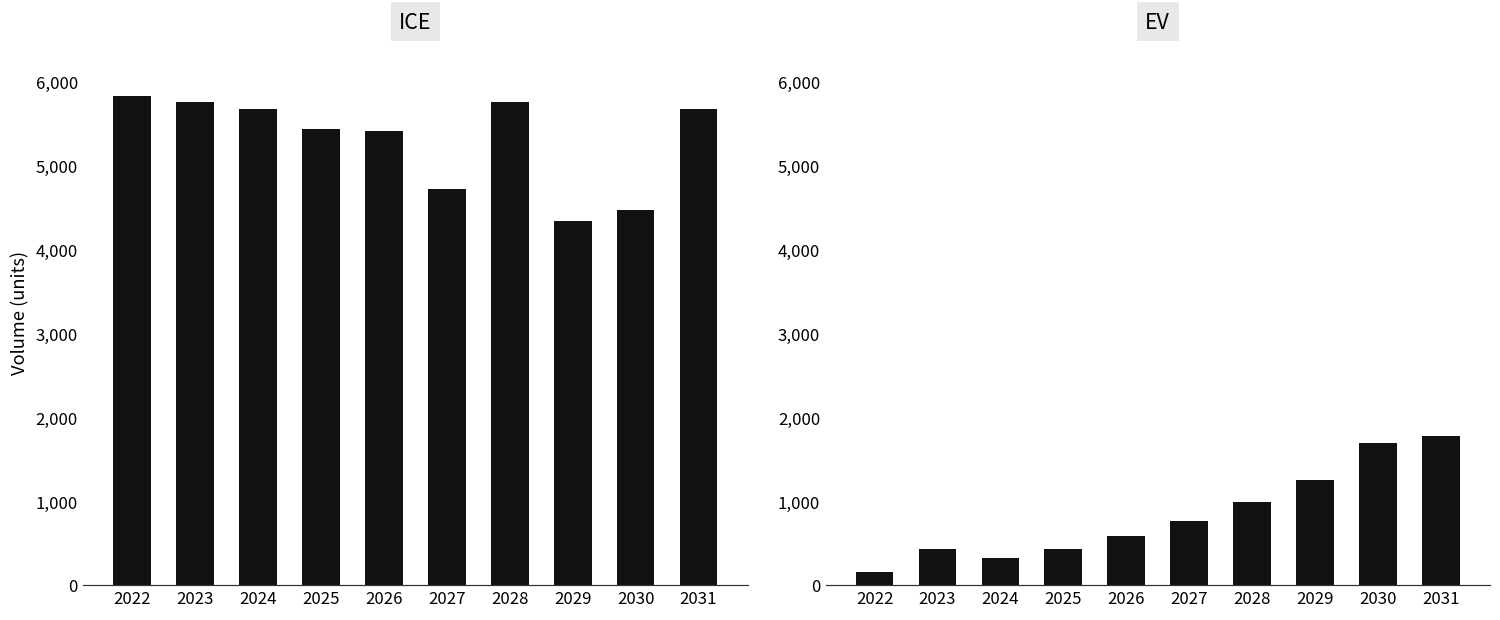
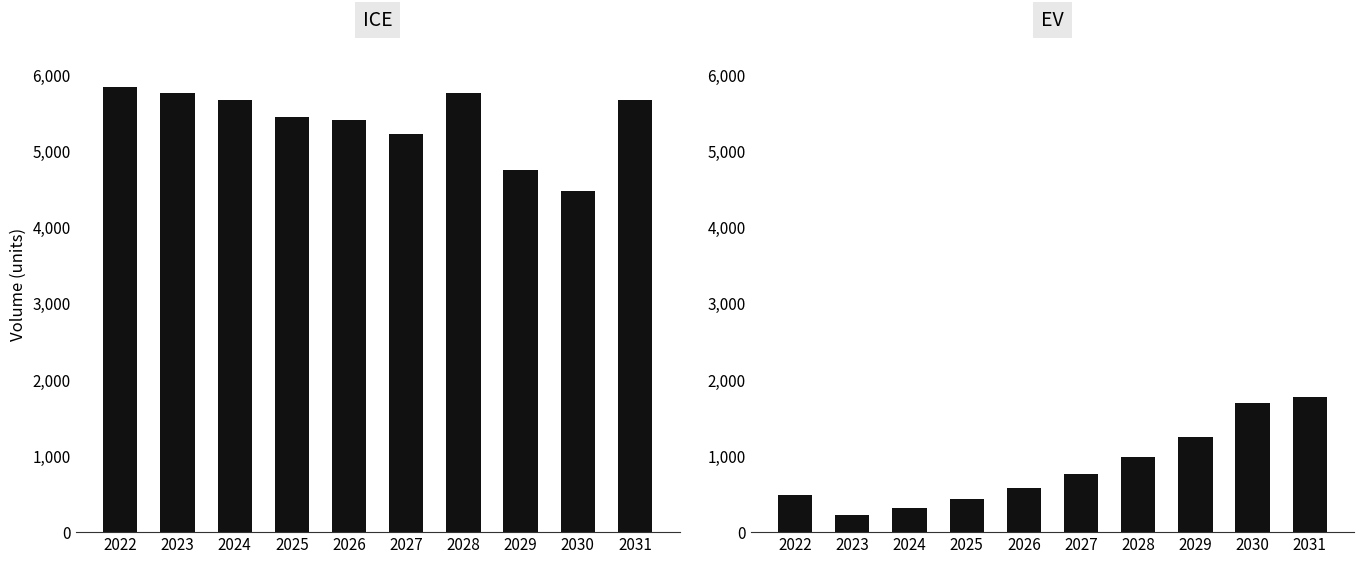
ICE, 2027: 4,700 -> 5,200
ICE, 2029: 4,300 -> 4,700
EV, 2022: 200 -> 500
EV, 2023: 400 -> 200
